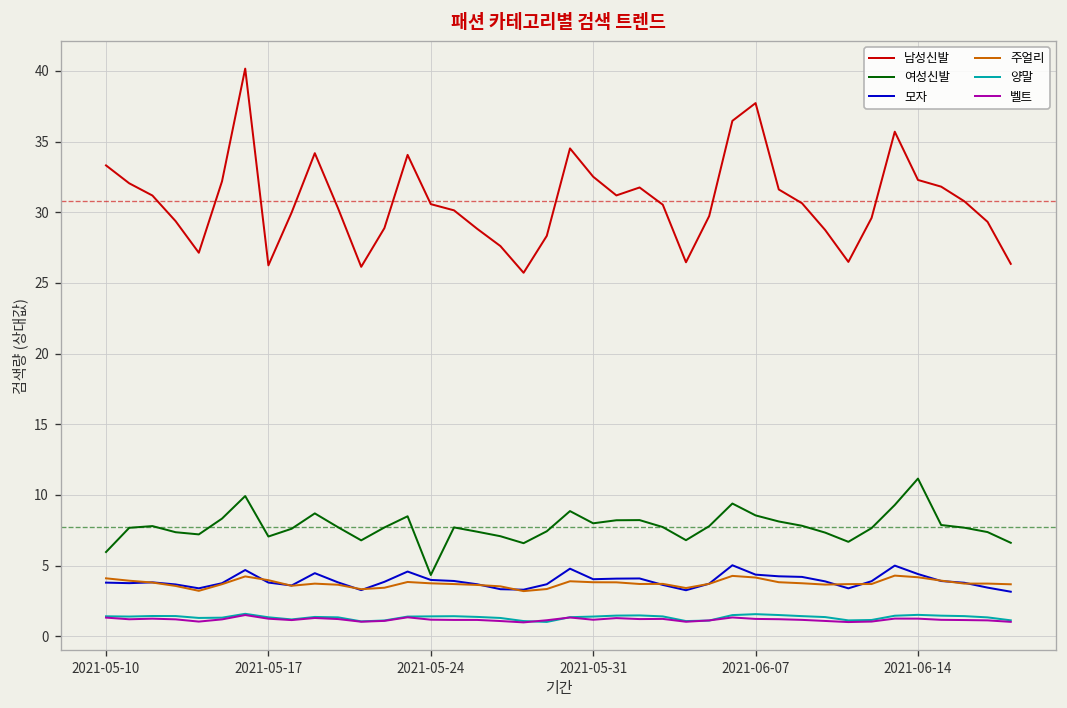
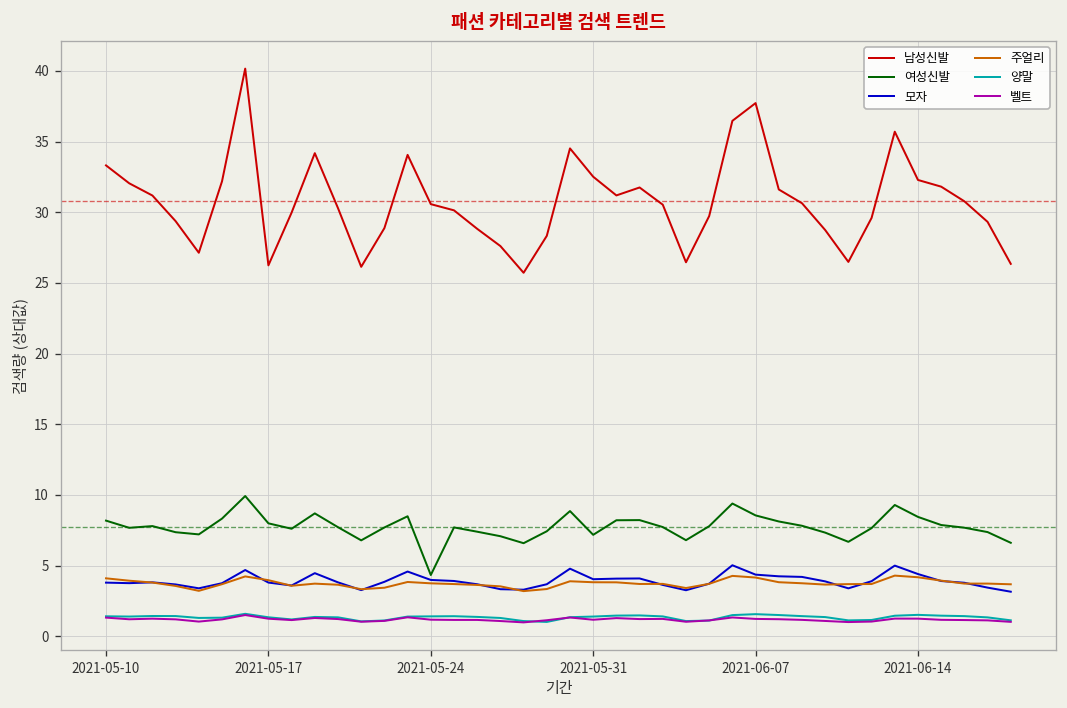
여성신발, 2021-05-10: 6.0 -> 8.2
여성신발, 2021-05-17: 7.1 -> 8.0
여성신발, 2021-05-31: 8.0 -> 7.2
여성신발, 2021-06-14: 11.2 -> 8.4
